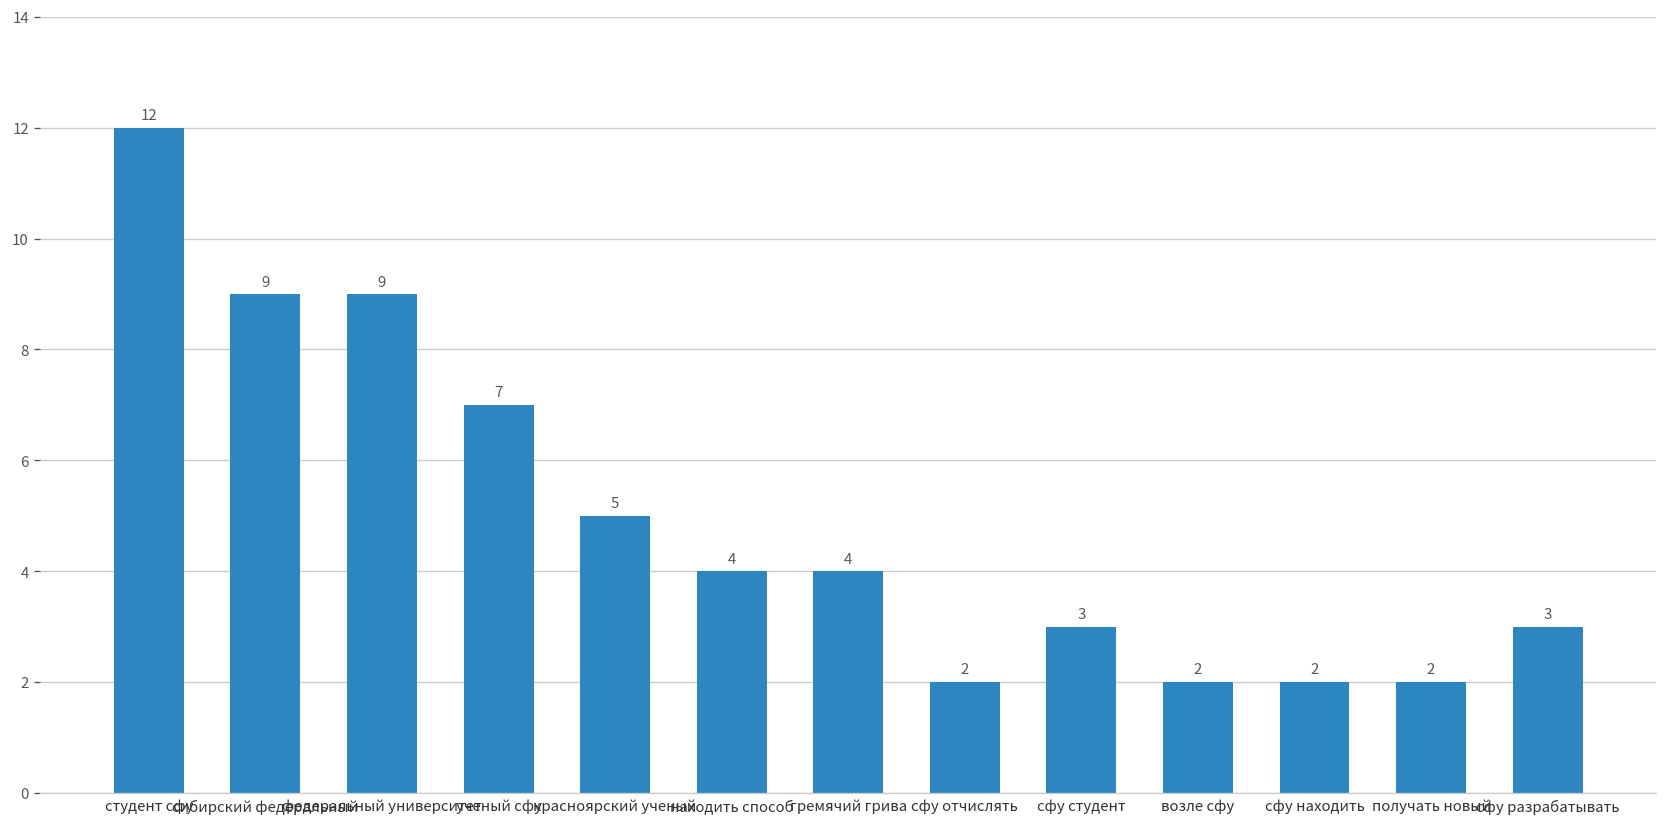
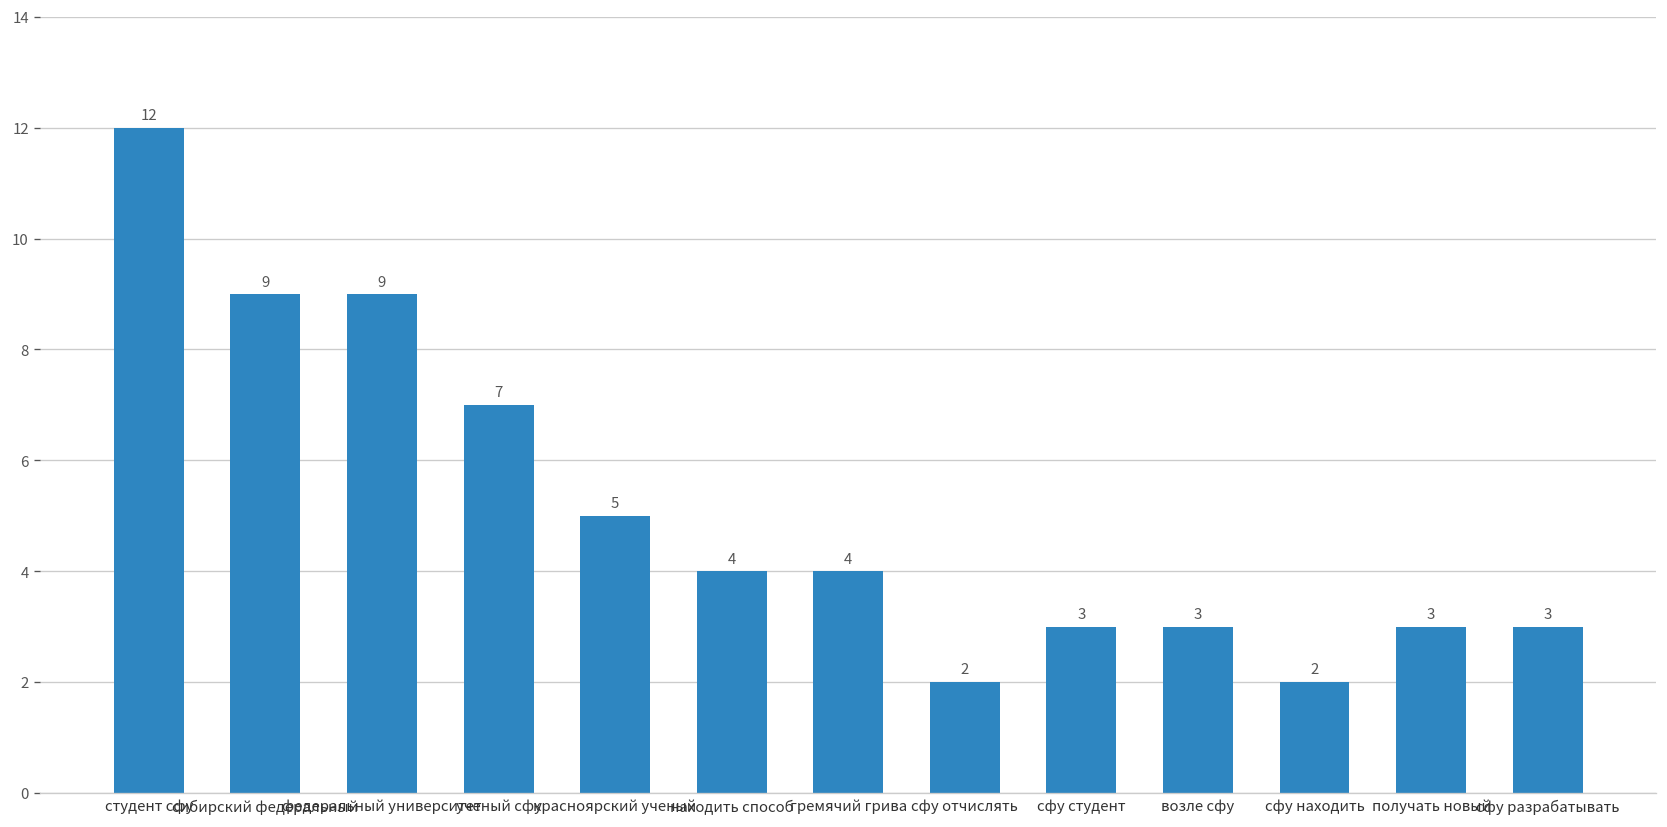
возле сфу: 2 -> 3
получать новый: 2 -> 3
